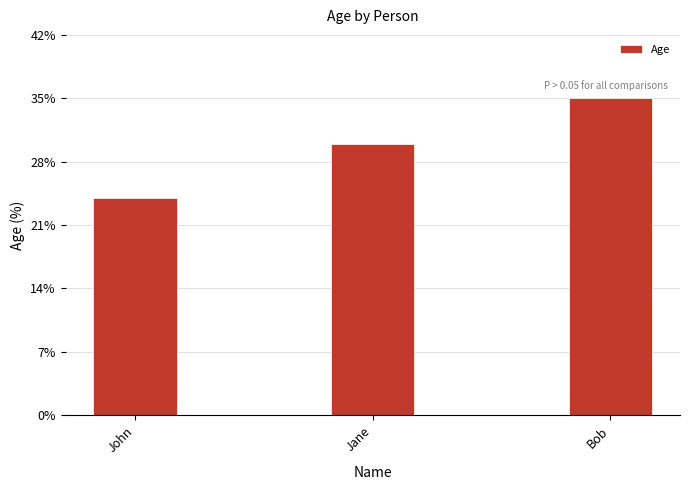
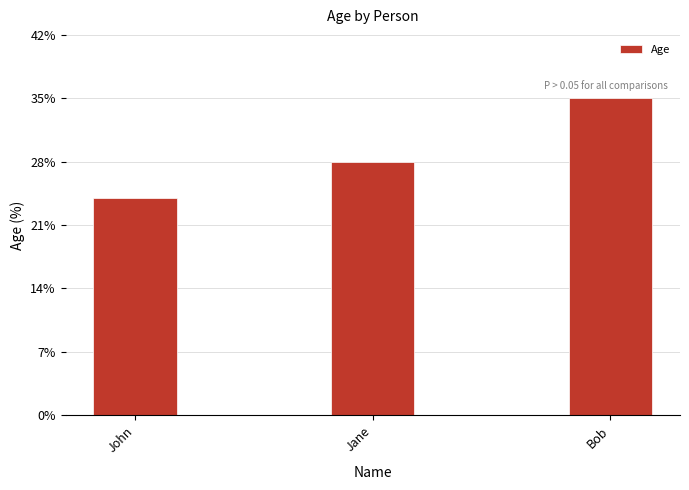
Jane: 30% -> 28%
